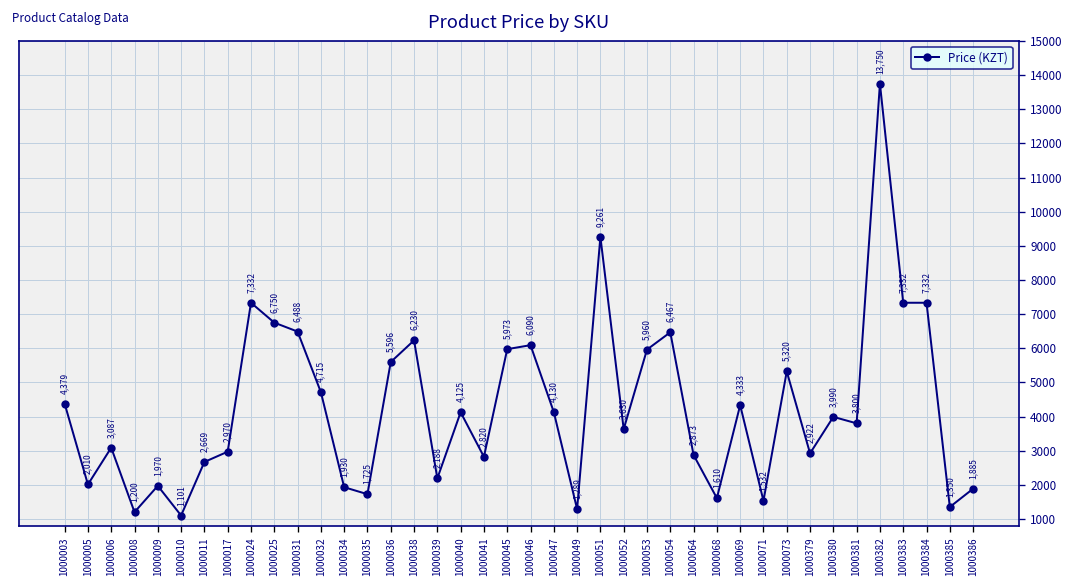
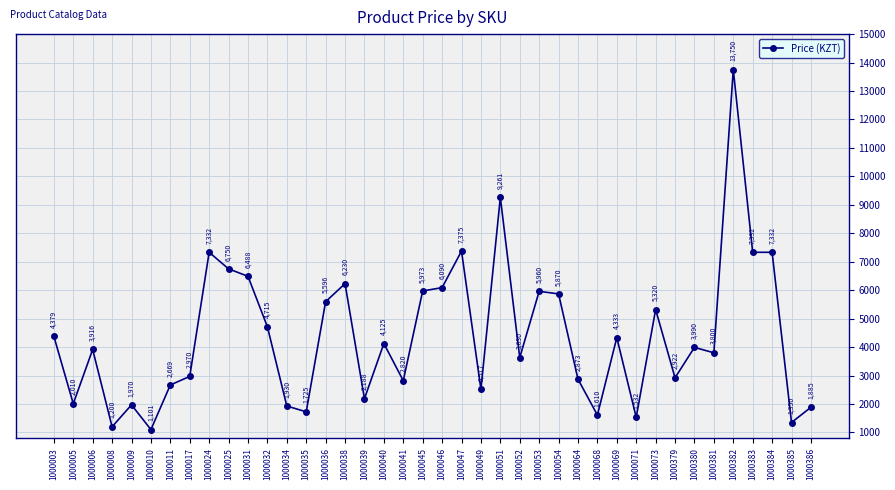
1000006: 3,087 -> 3,916
1000047: 4,130 -> 7,375
1000049: 1,289 -> 2,517
1000054: 6,467 -> 5,870
